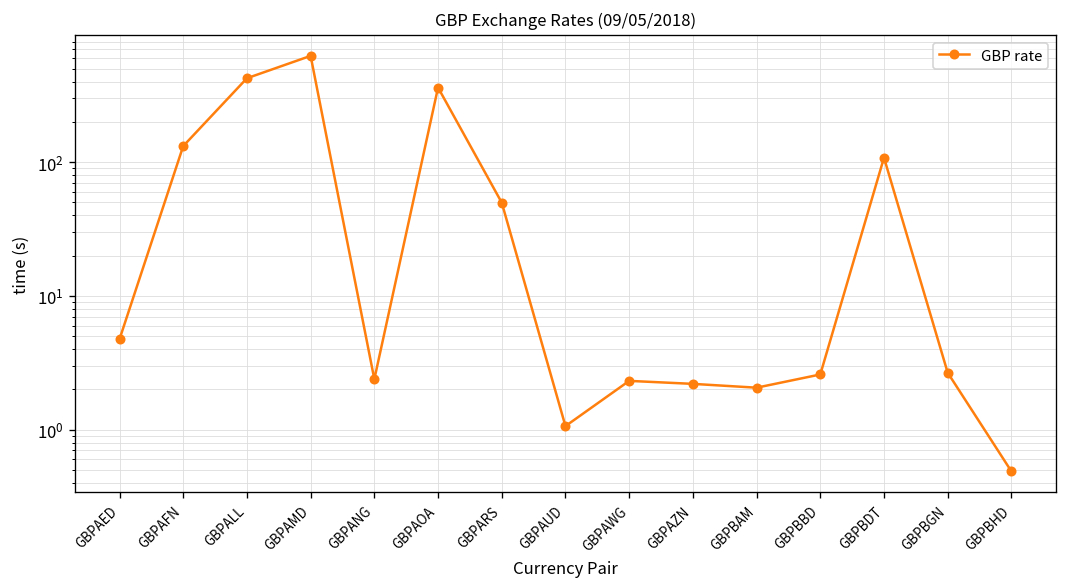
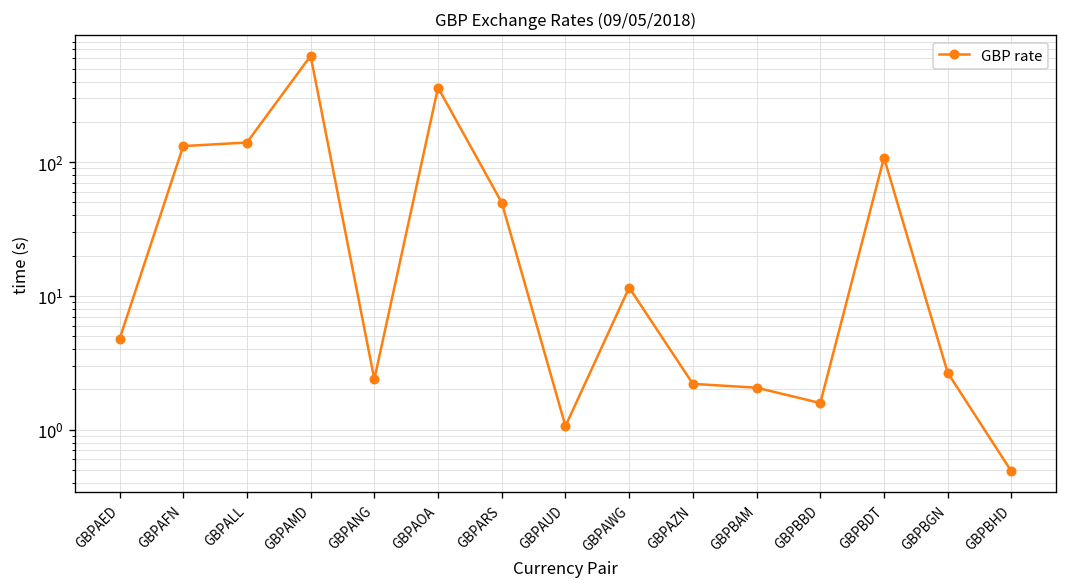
GBPALL: 430 -> 140
GBPAWG: 2.3 -> 12
GBPBBD: 2.6 -> 1.6
